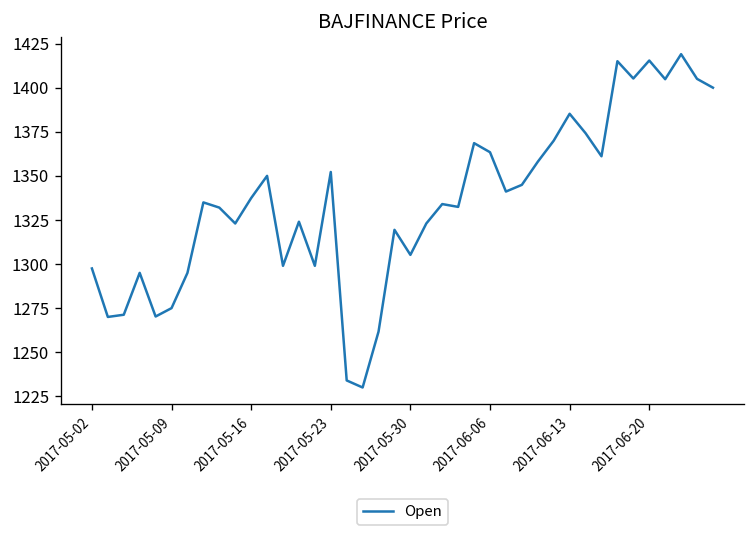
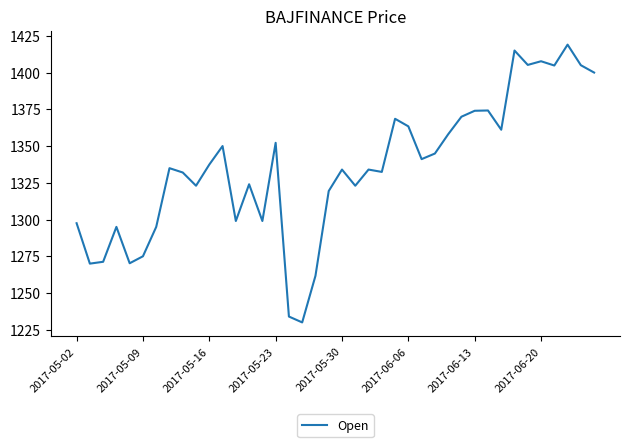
2017-05-30: 1305 -> 1334
2017-06-13: 1385 -> 1374
2017-06-20: 1415 -> 1408
